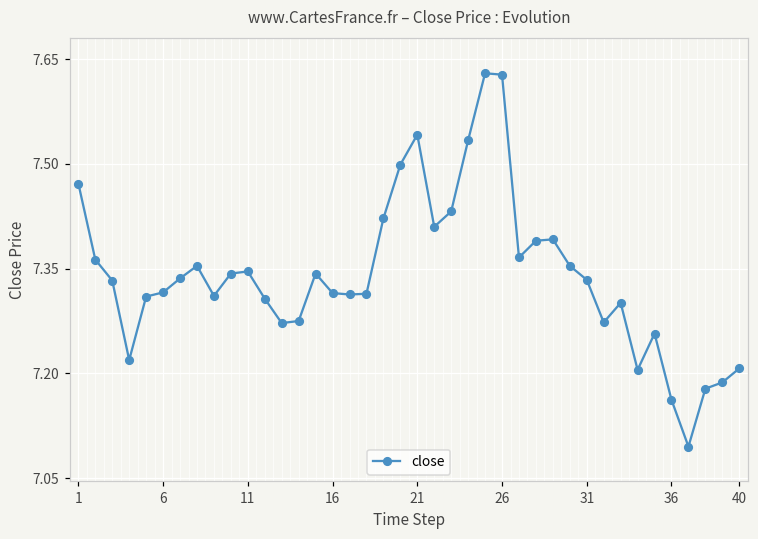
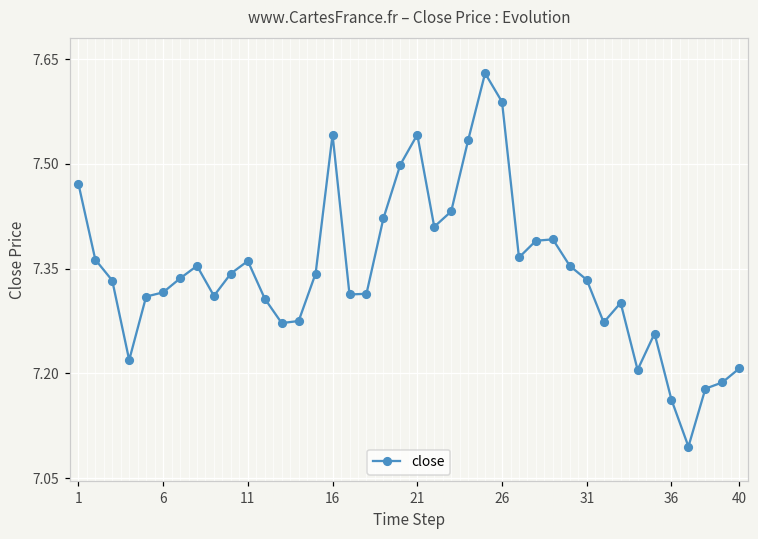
11: 7.35 -> 7.36
16: 7.32 -> 7.54
26: 7.63 -> 7.59
